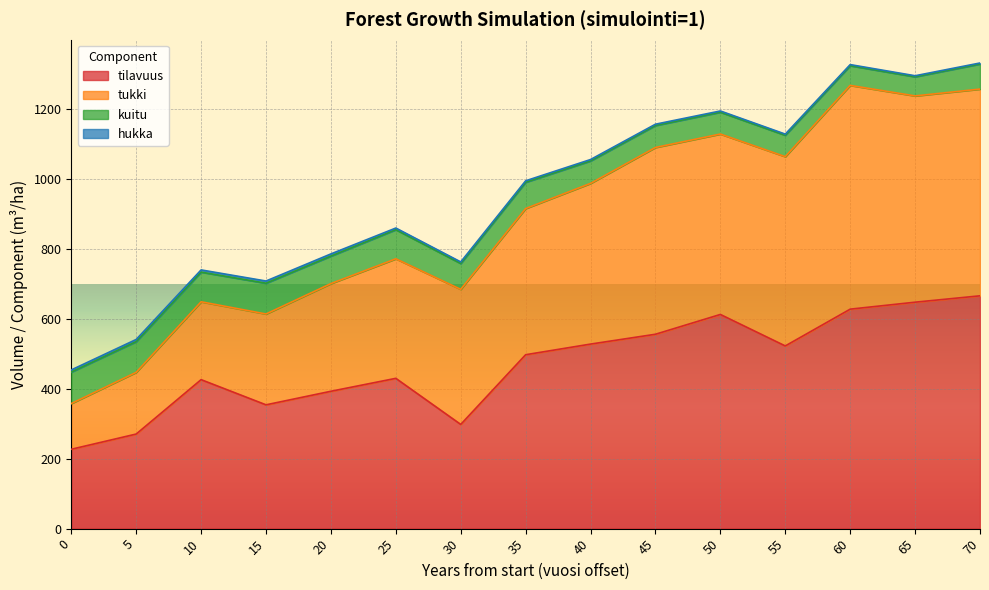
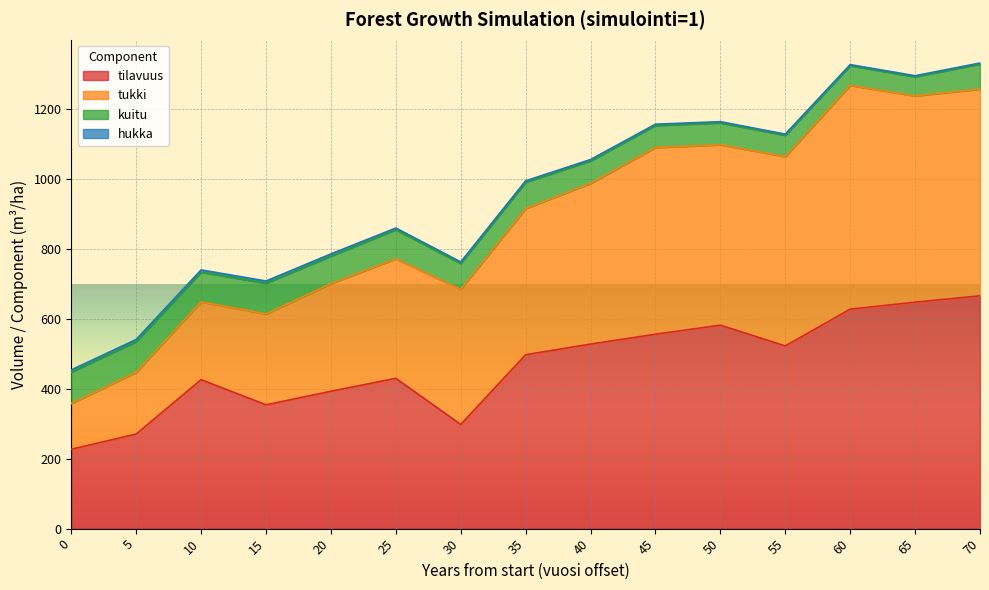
tilavuus, 50: 610 -> 580
